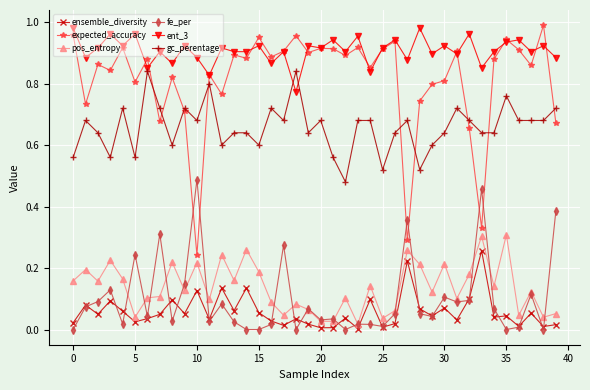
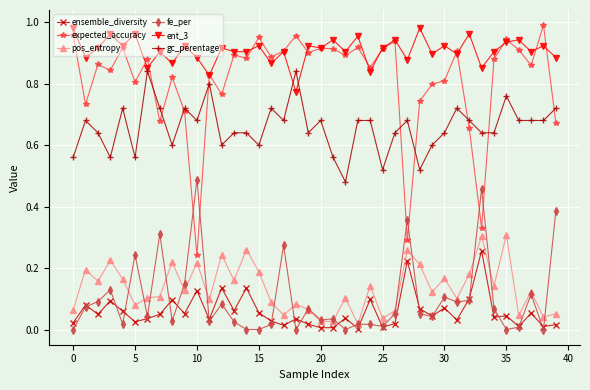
pos_entropy, 0: 0.16 -> 0.06
pos_entropy, 5: 0.04 -> 0.08
pos_entropy, 30: 0.21 -> 0.17
